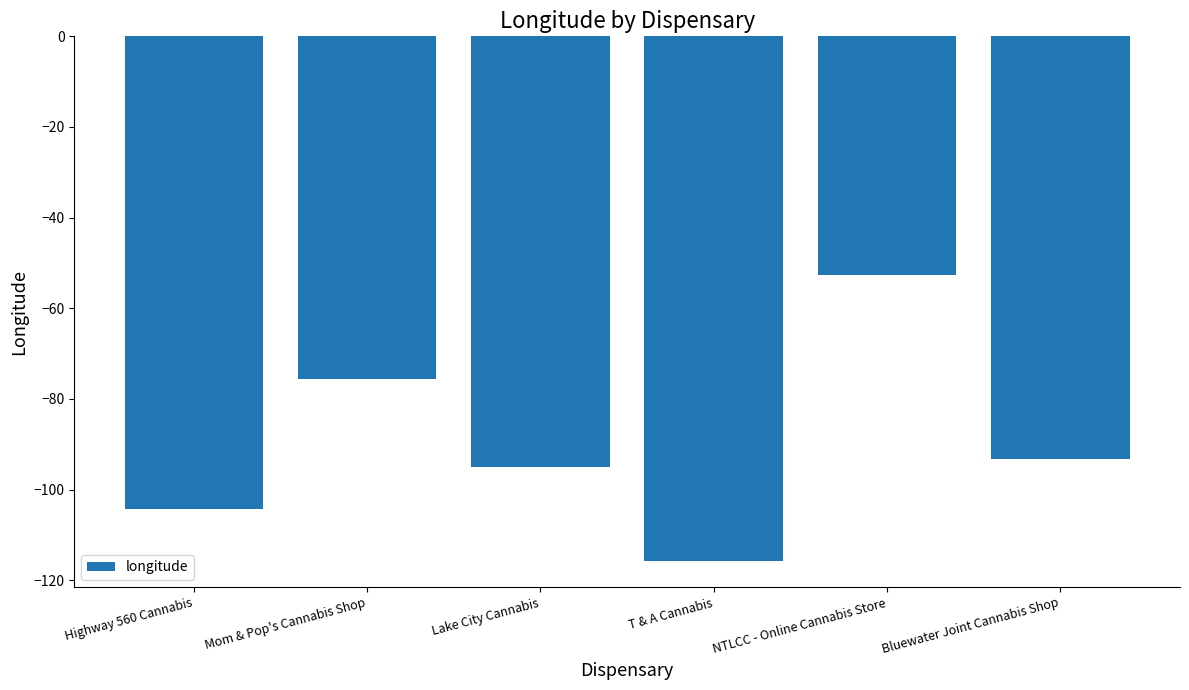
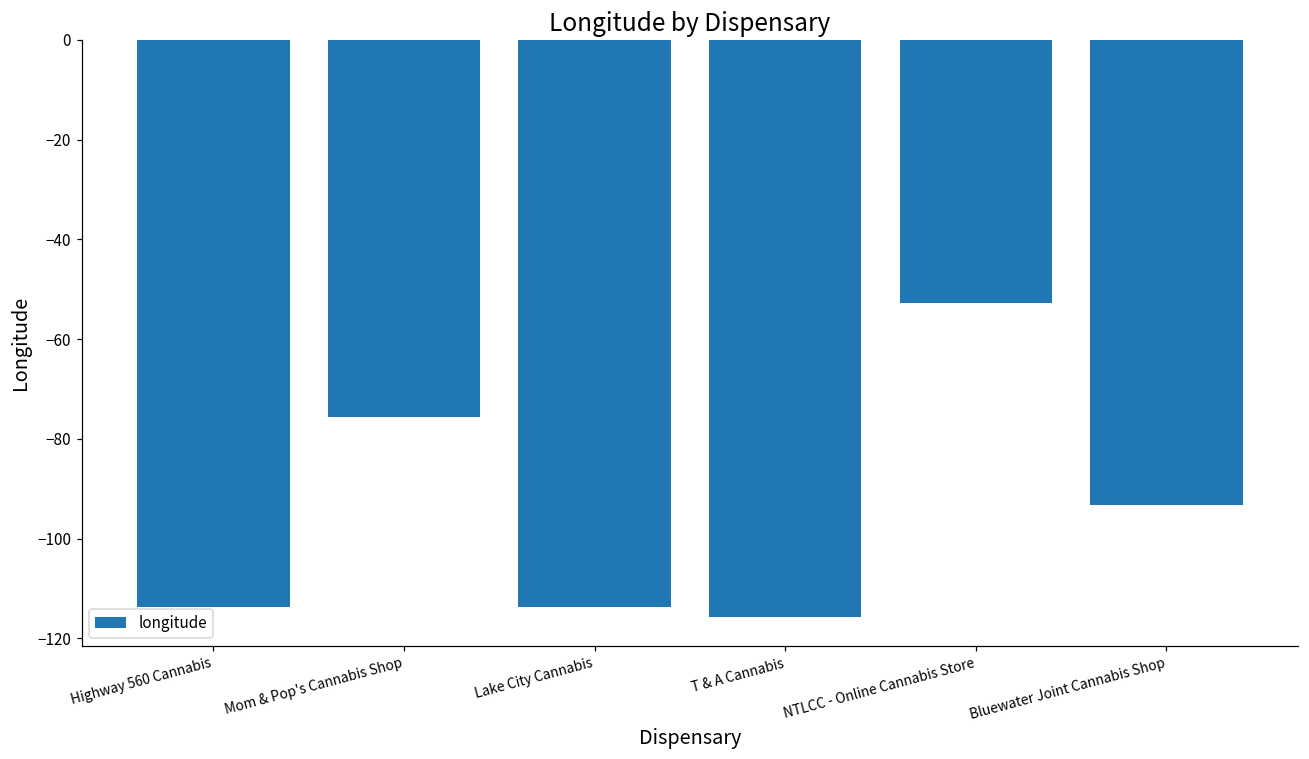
Highway 560 Cannabis: -104 -> -114
Lake City Cannabis: -95 -> -114
